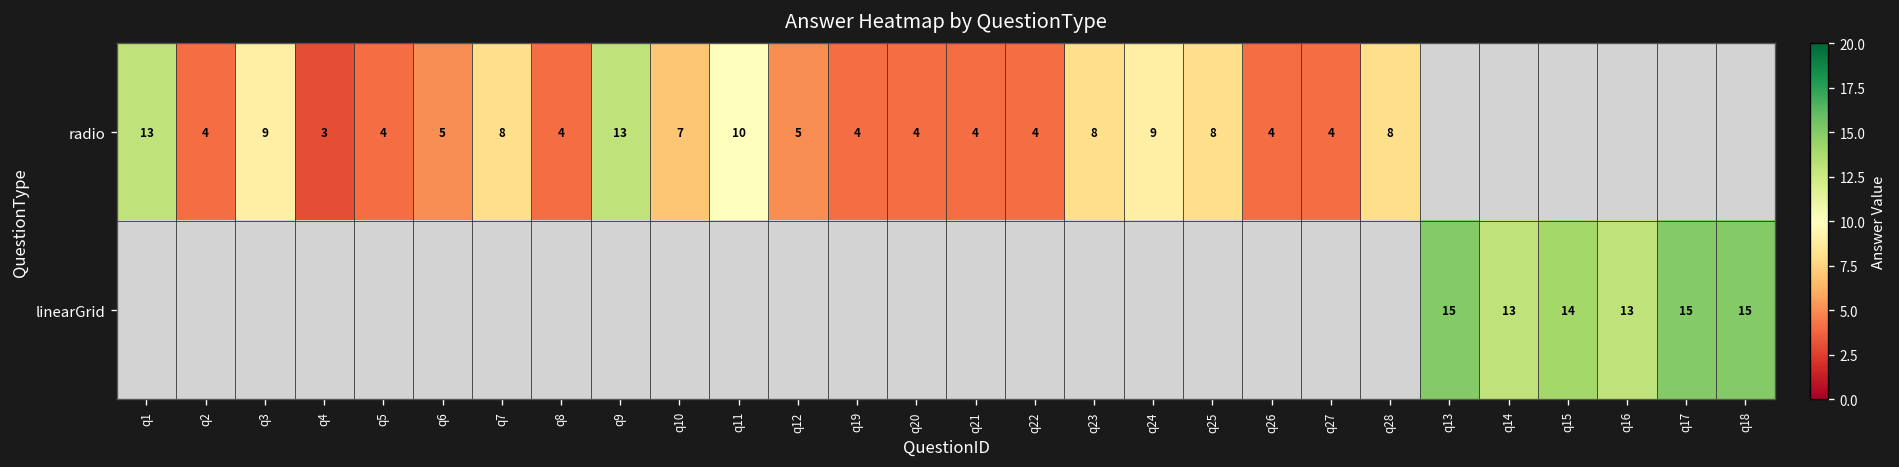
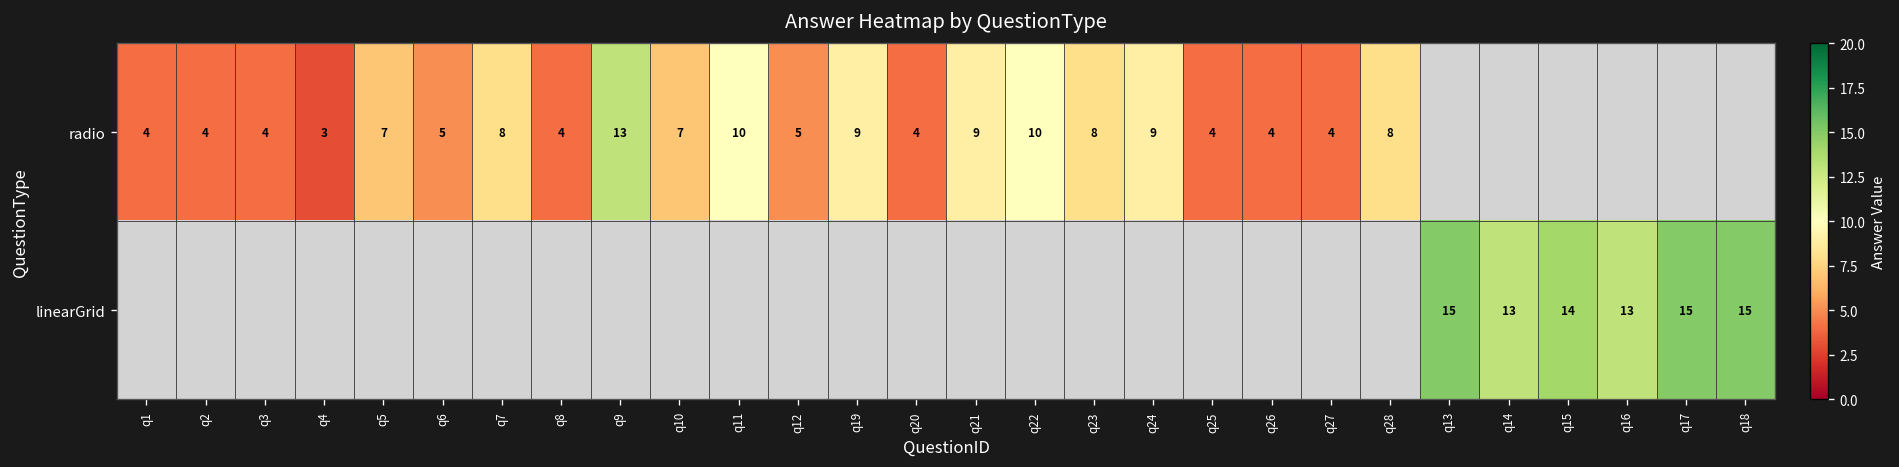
radio, q1: 13 -> 4
radio, q3: 9 -> 4
radio, q5: 4 -> 7
radio, q19: 4 -> 9
radio, q21: 4 -> 9
radio, q22: 4 -> 10
radio, q25: 8 -> 4
